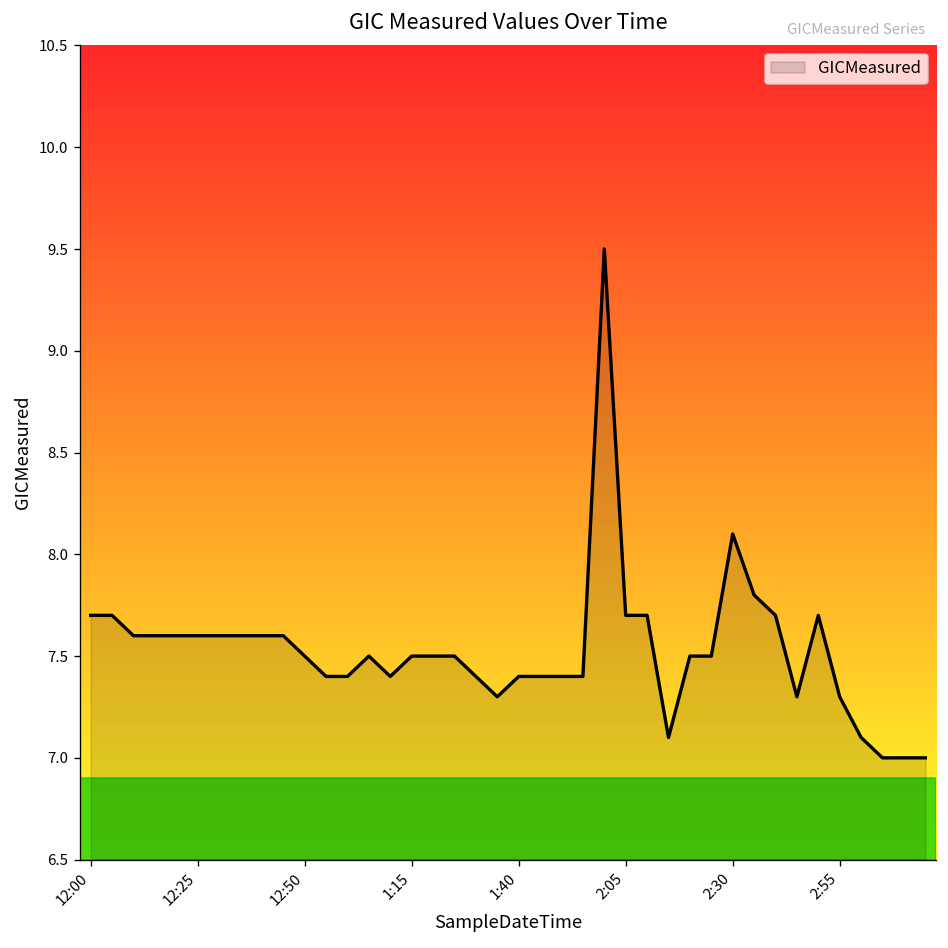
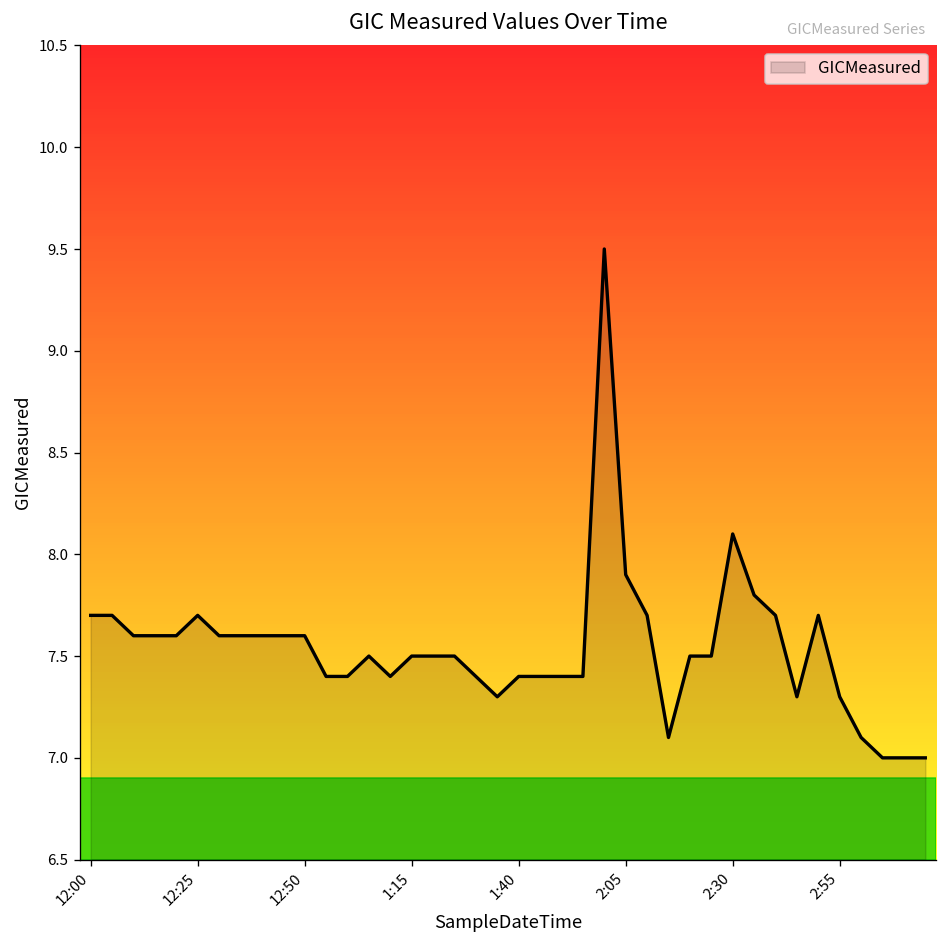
12:25: 7.6 -> 7.7
12:50: 7.5 -> 7.6
2:05: 7.7 -> 7.9
